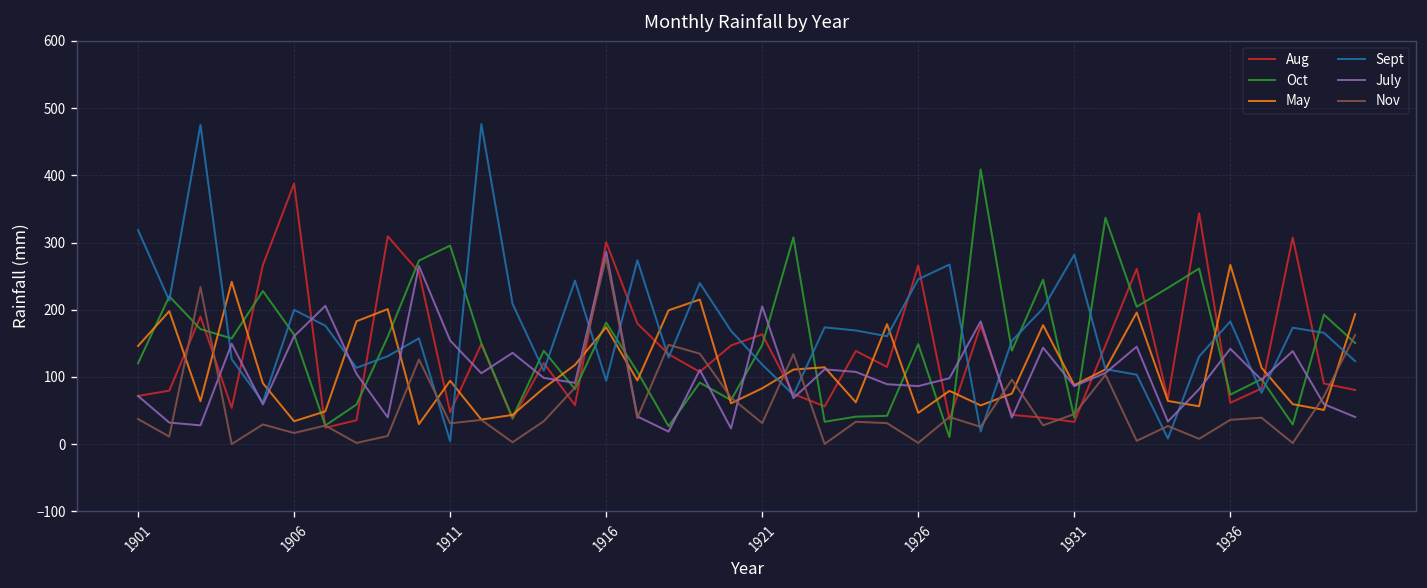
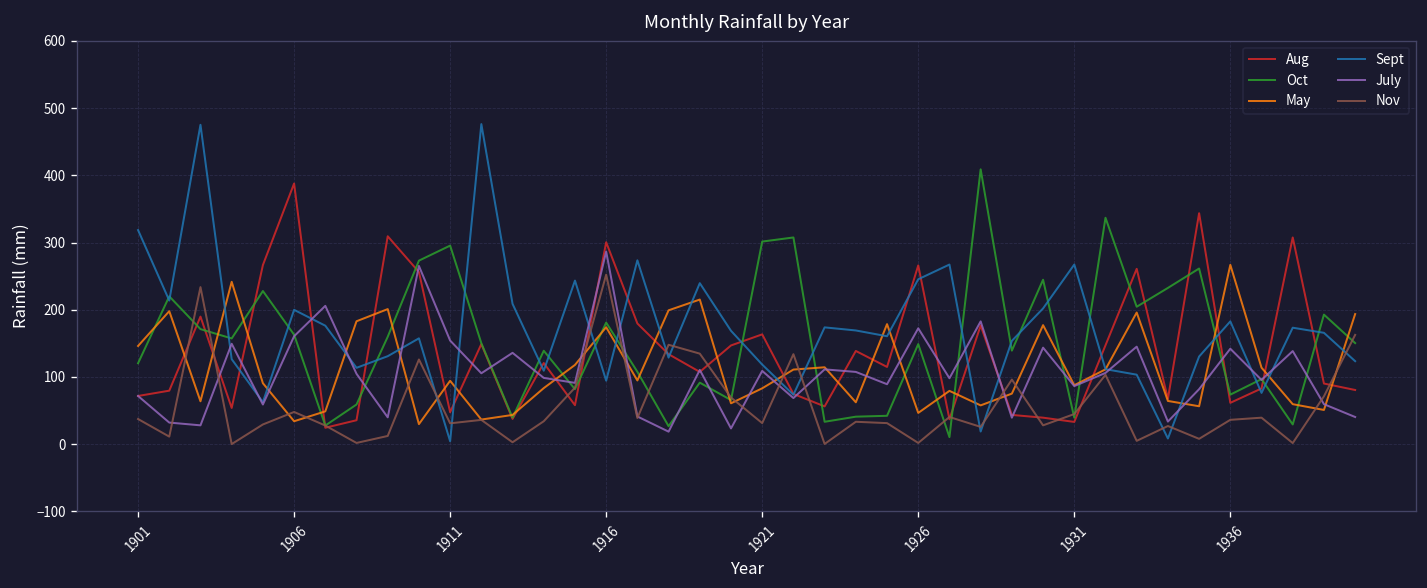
Nov, 1906: 20 -> 50
Nov, 1916: 280 -> 250
Oct, 1921: 150 -> 300
July, 1921: 210 -> 110
July, 1926: 90 -> 170
Sept, 1931: 280 -> 270
